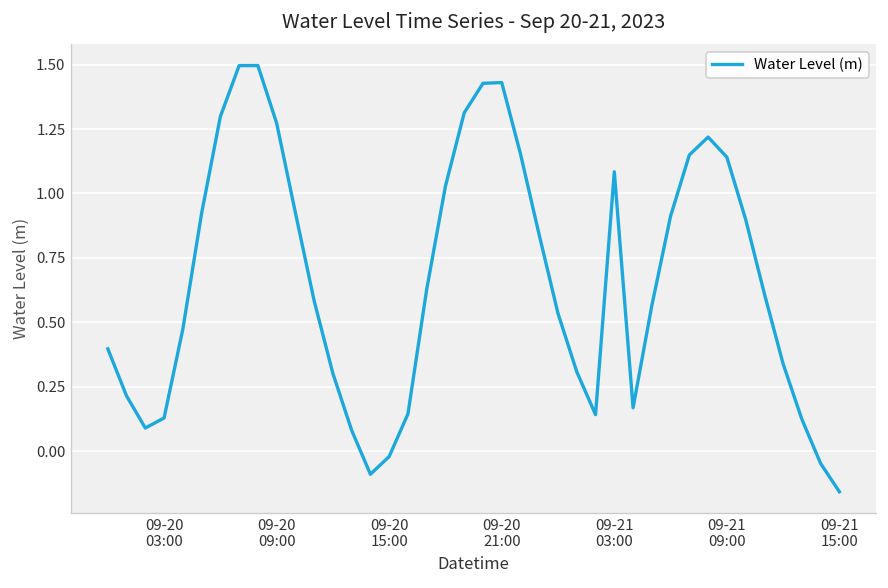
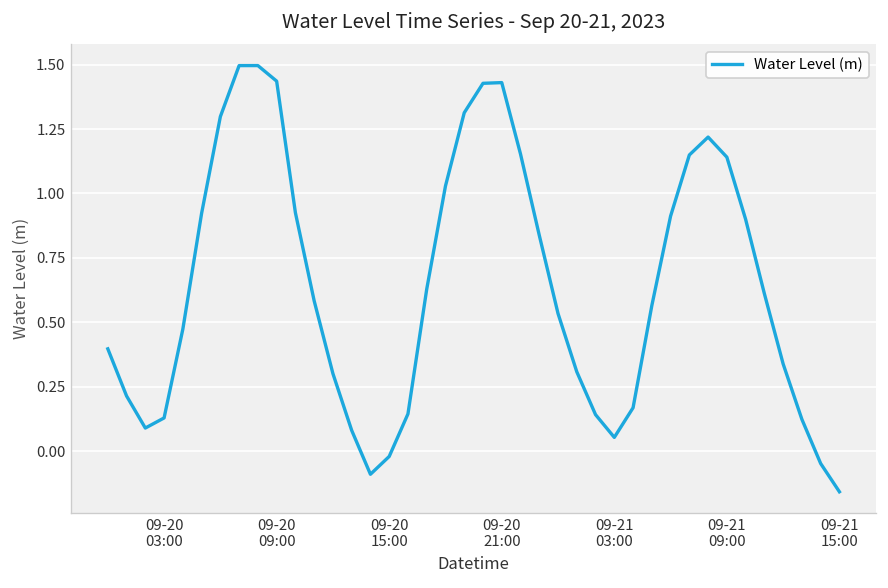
09-20 09:00: 1.27 -> 1.44
09-21 03:00: 1.08 -> 0.05
